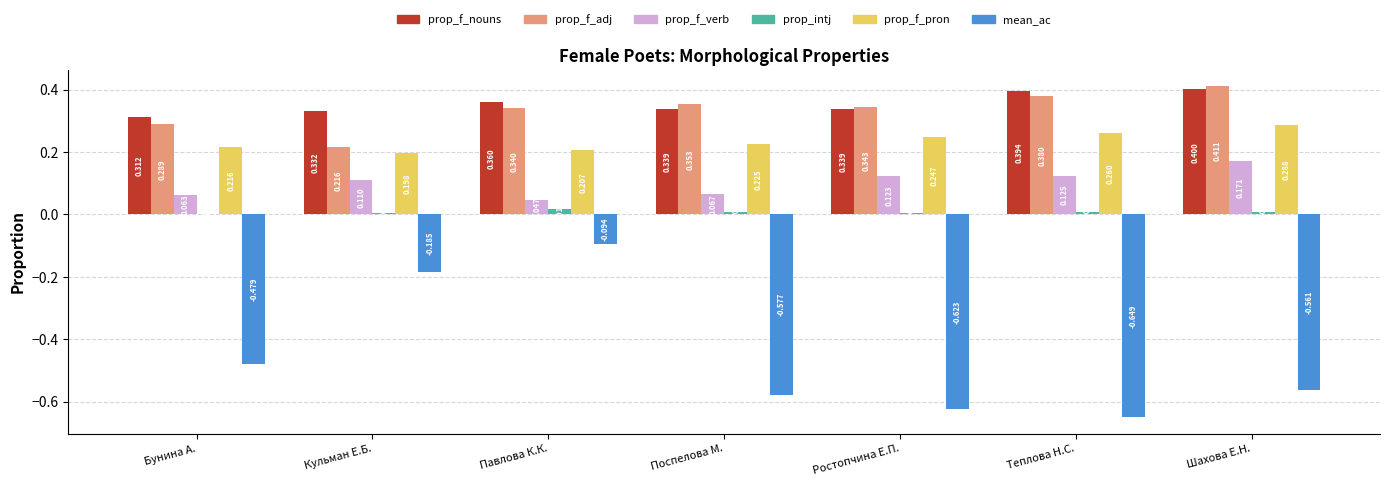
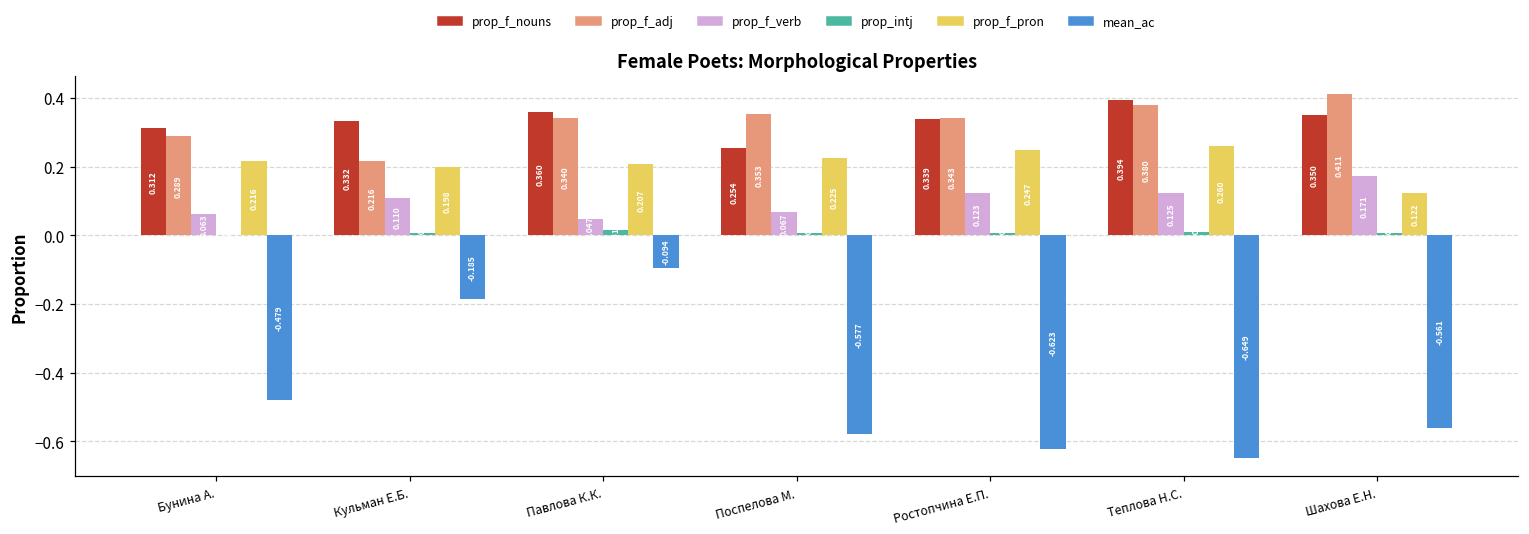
prop_f_nouns, Поспелова М.: 0.339 -> 0.254
prop_f_nouns, Шахова Е.Н.: 0.400 -> 0.350
prop_f_pron, Шахова Е.Н.: 0.288 -> 0.122
